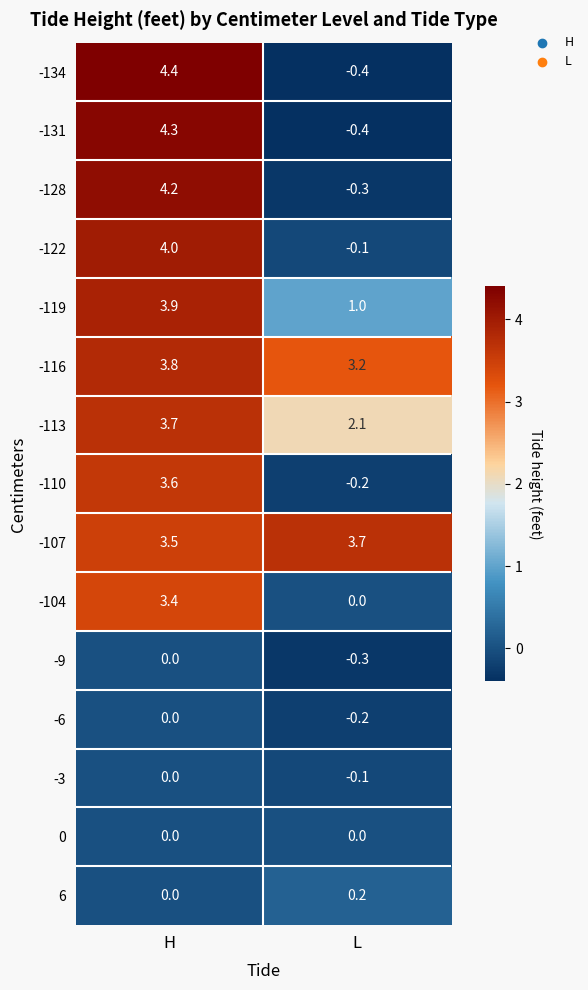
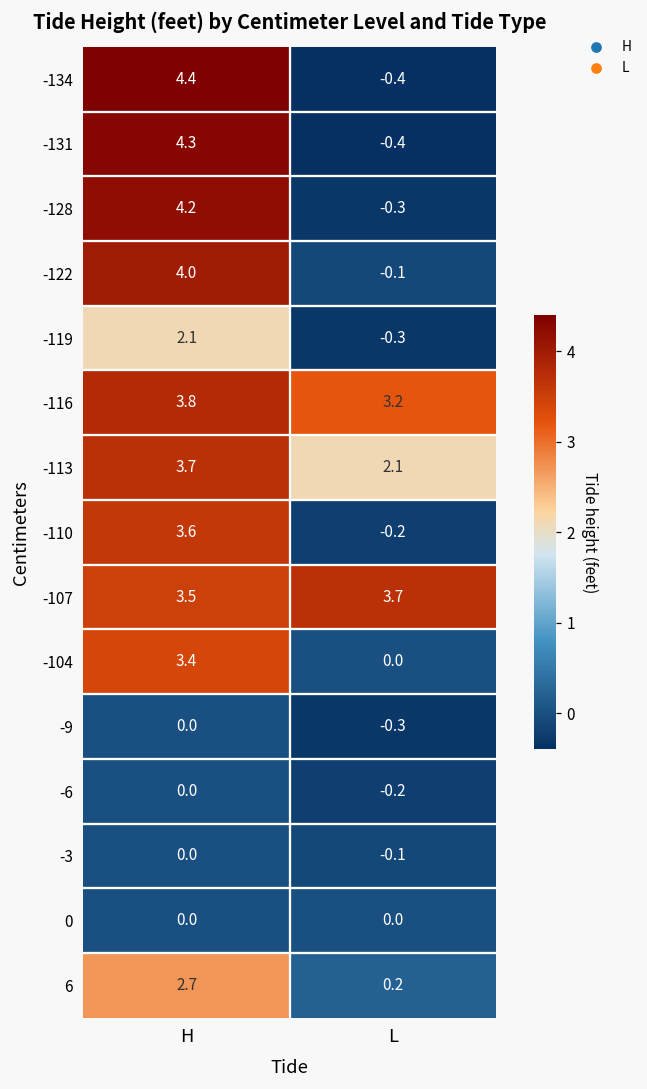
-119, H: 3.9 -> 2.1
-119, L: 1.0 -> -0.3
6, H: 0.0 -> 2.7
